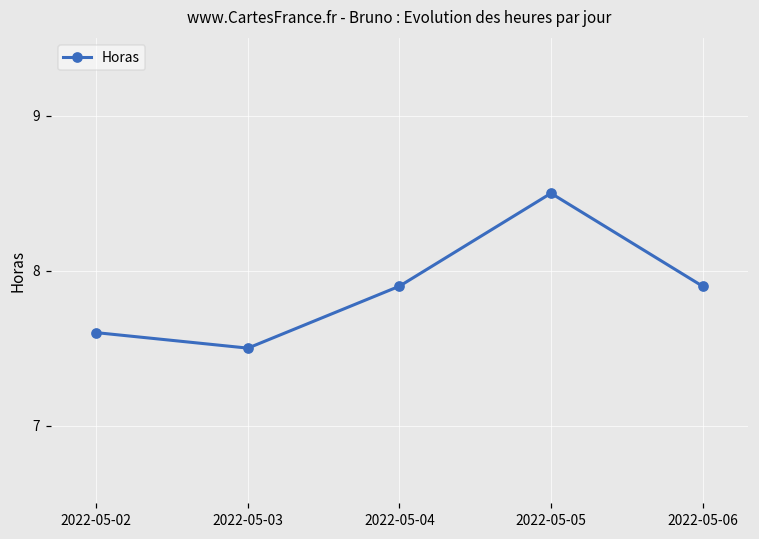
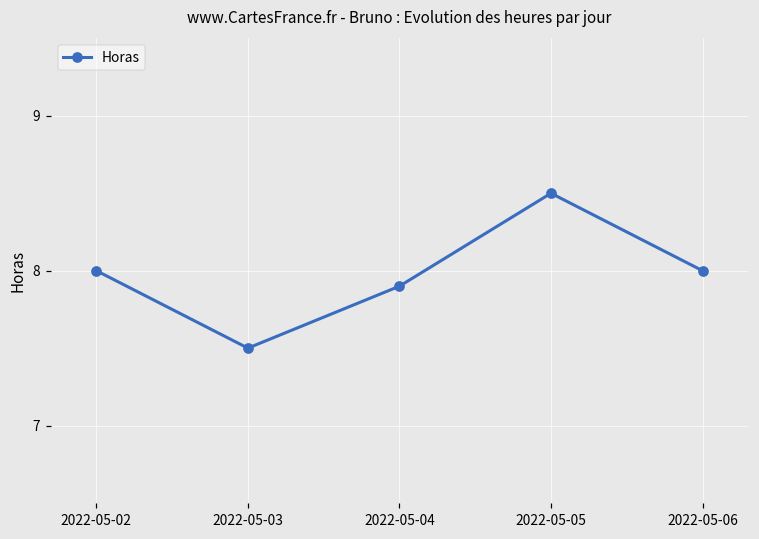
2022-05-02: 7.6 -> 8.0
2022-05-06: 7.9 -> 8.0
